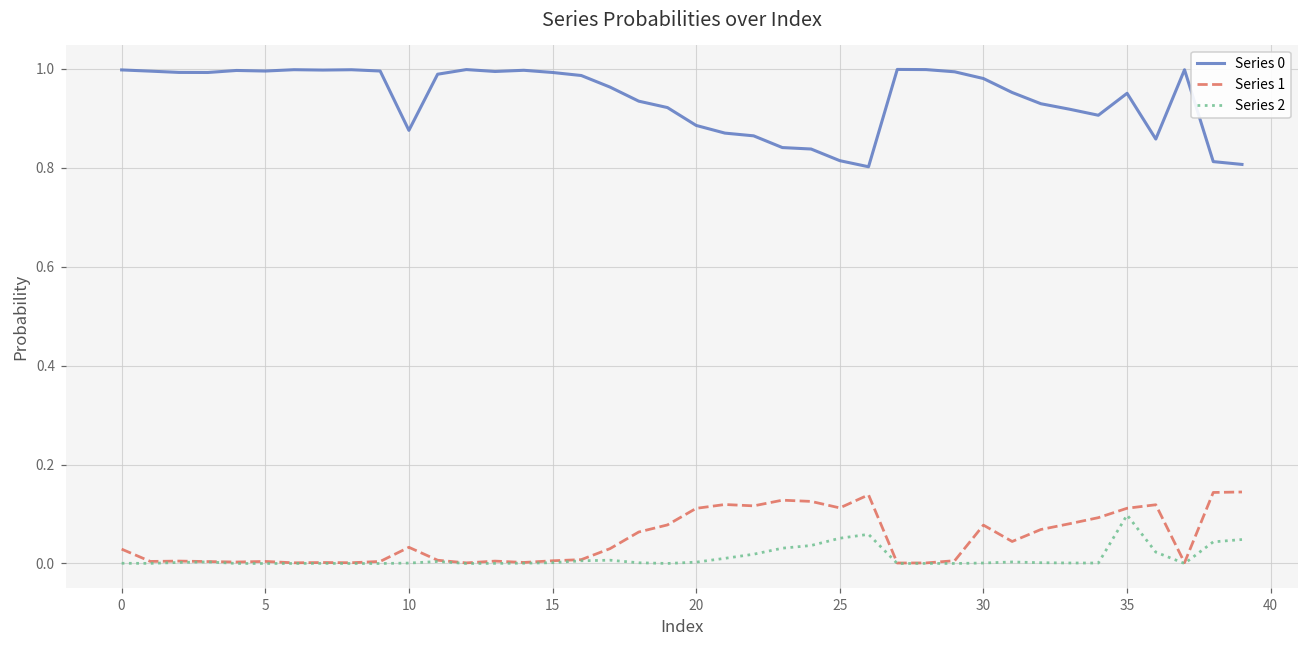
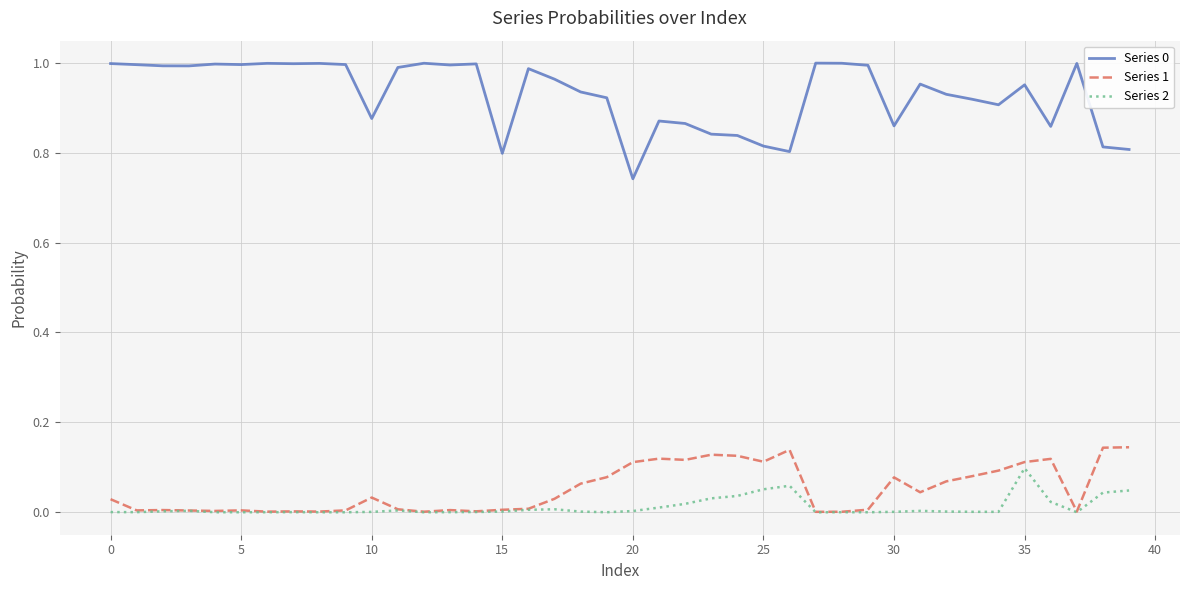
Series 0, 15: 0.99 -> 0.80
Series 0, 20: 0.89 -> 0.74
Series 0, 30: 0.98 -> 0.86
